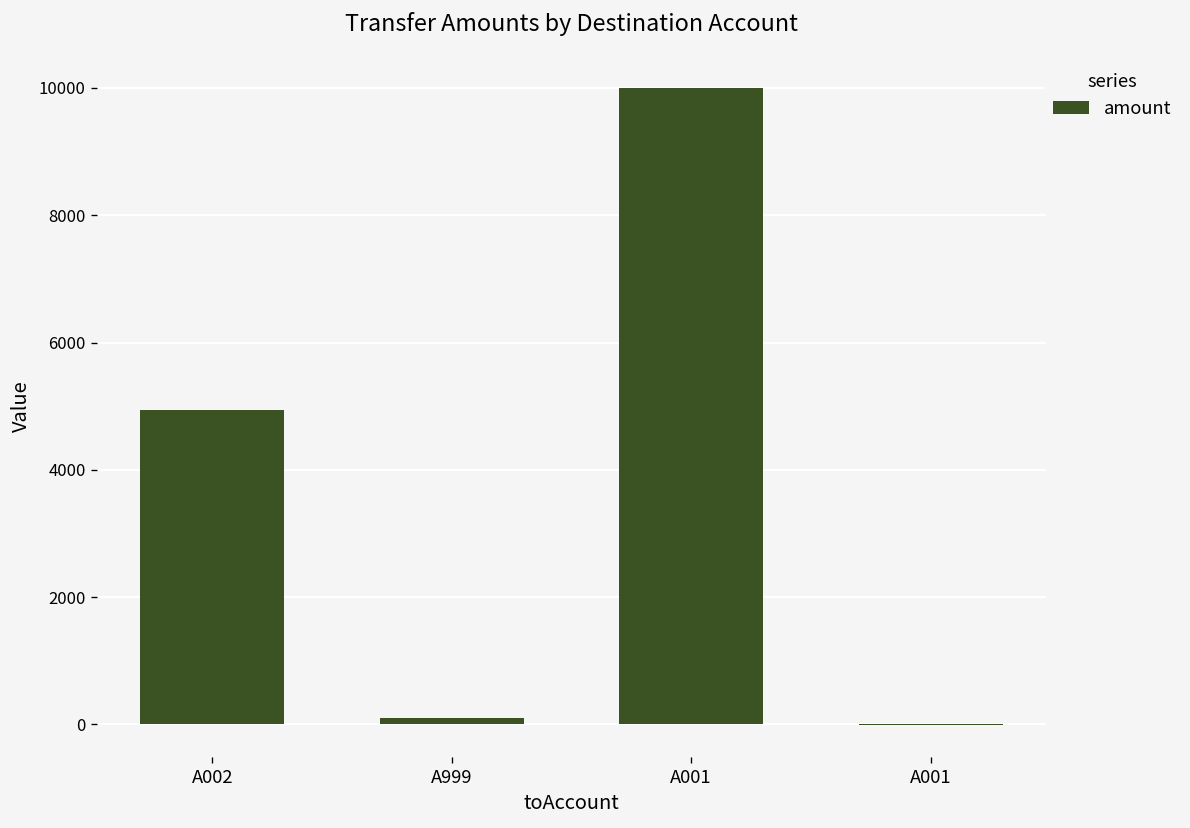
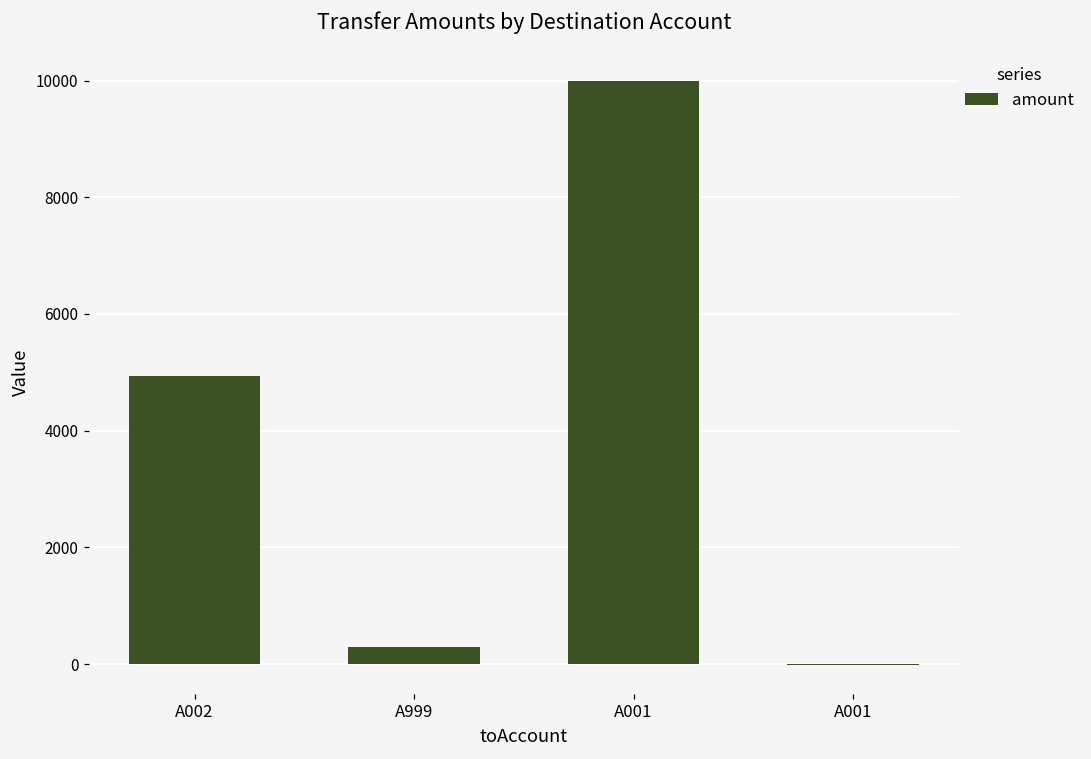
A999: 100 -> 300
